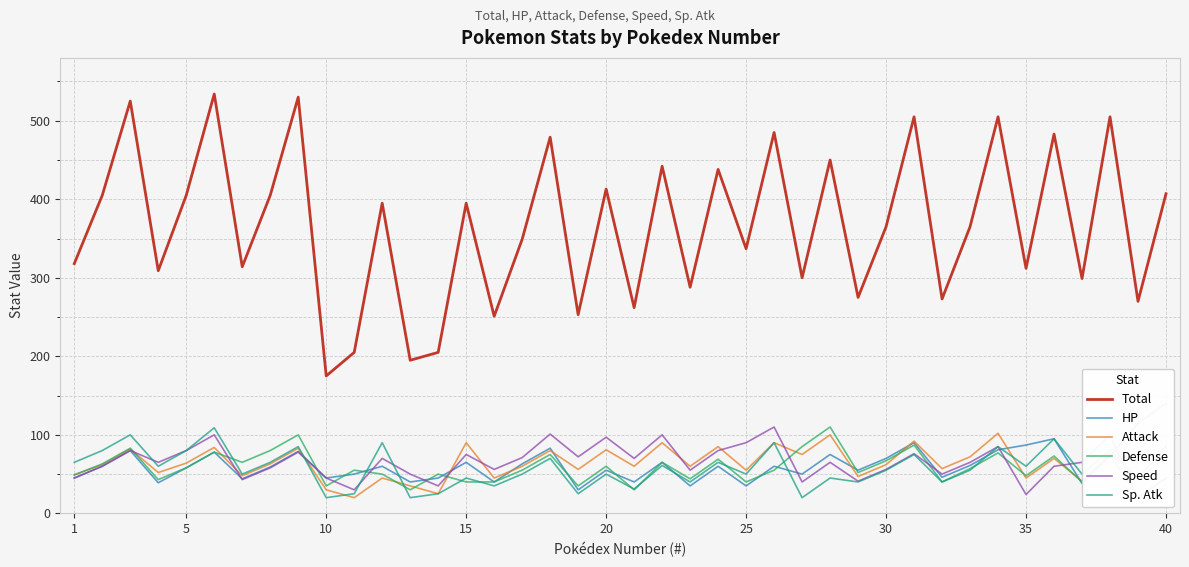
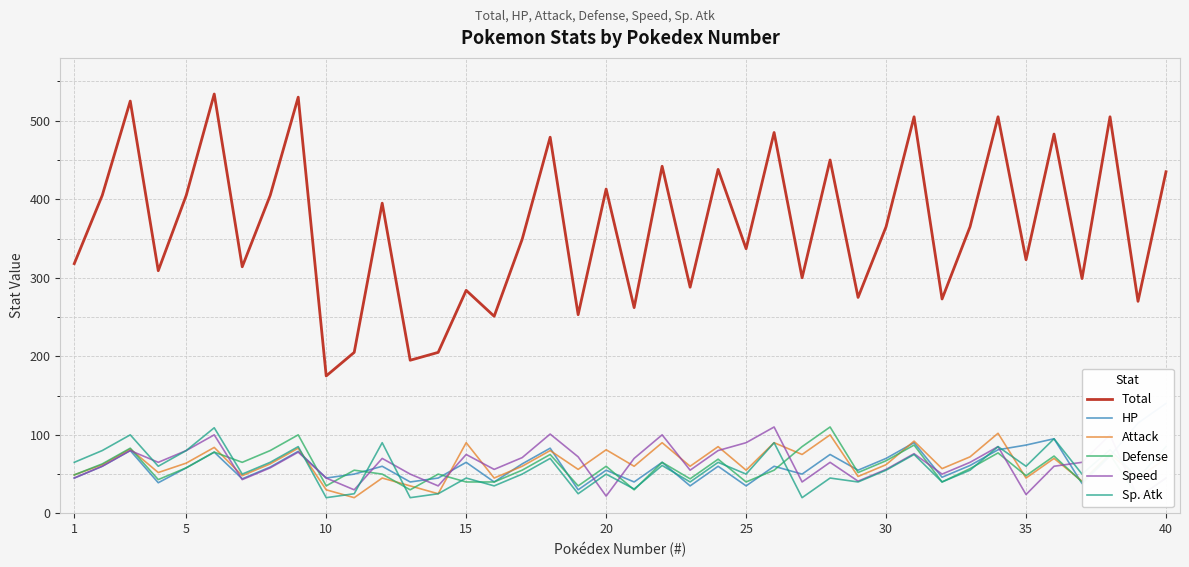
Total, 15: 400 -> 280
Speed, 20: 100 -> 20
Total, 35: 310 -> 320
Total, 40: 410 -> 440
